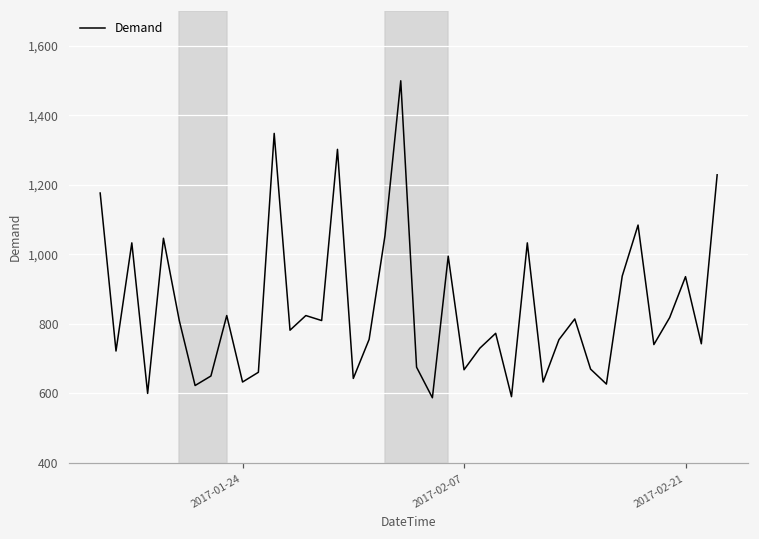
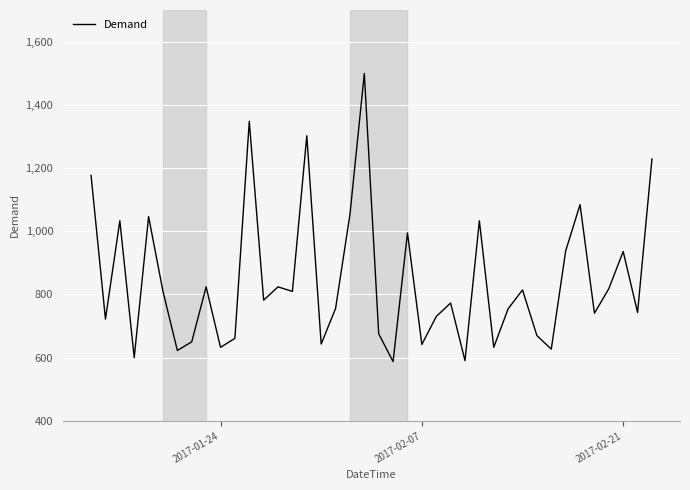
2017-02-07: 670 -> 640
